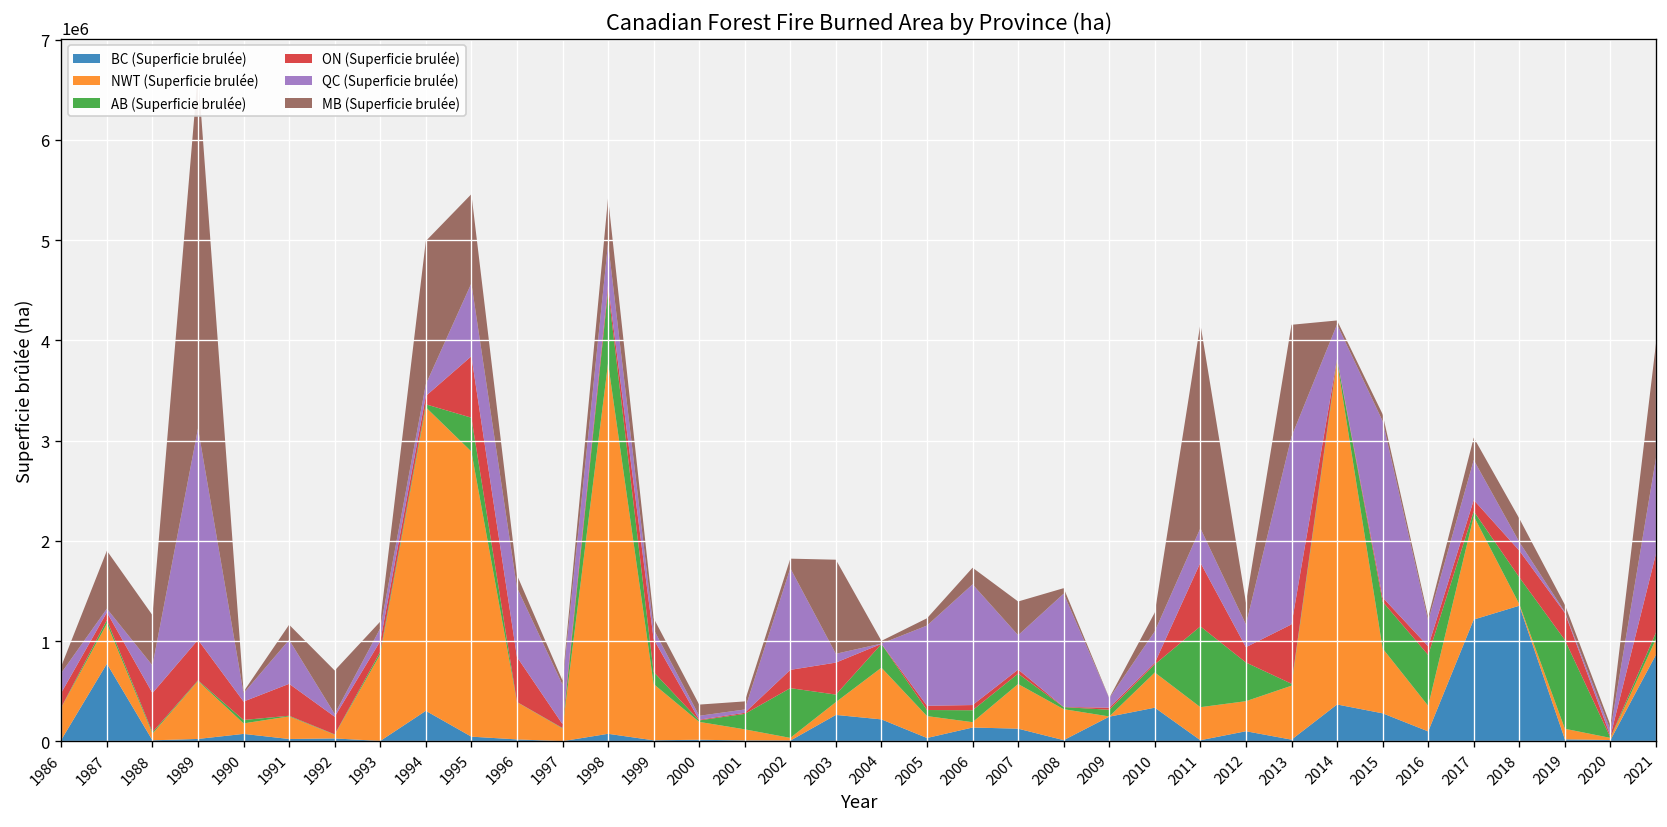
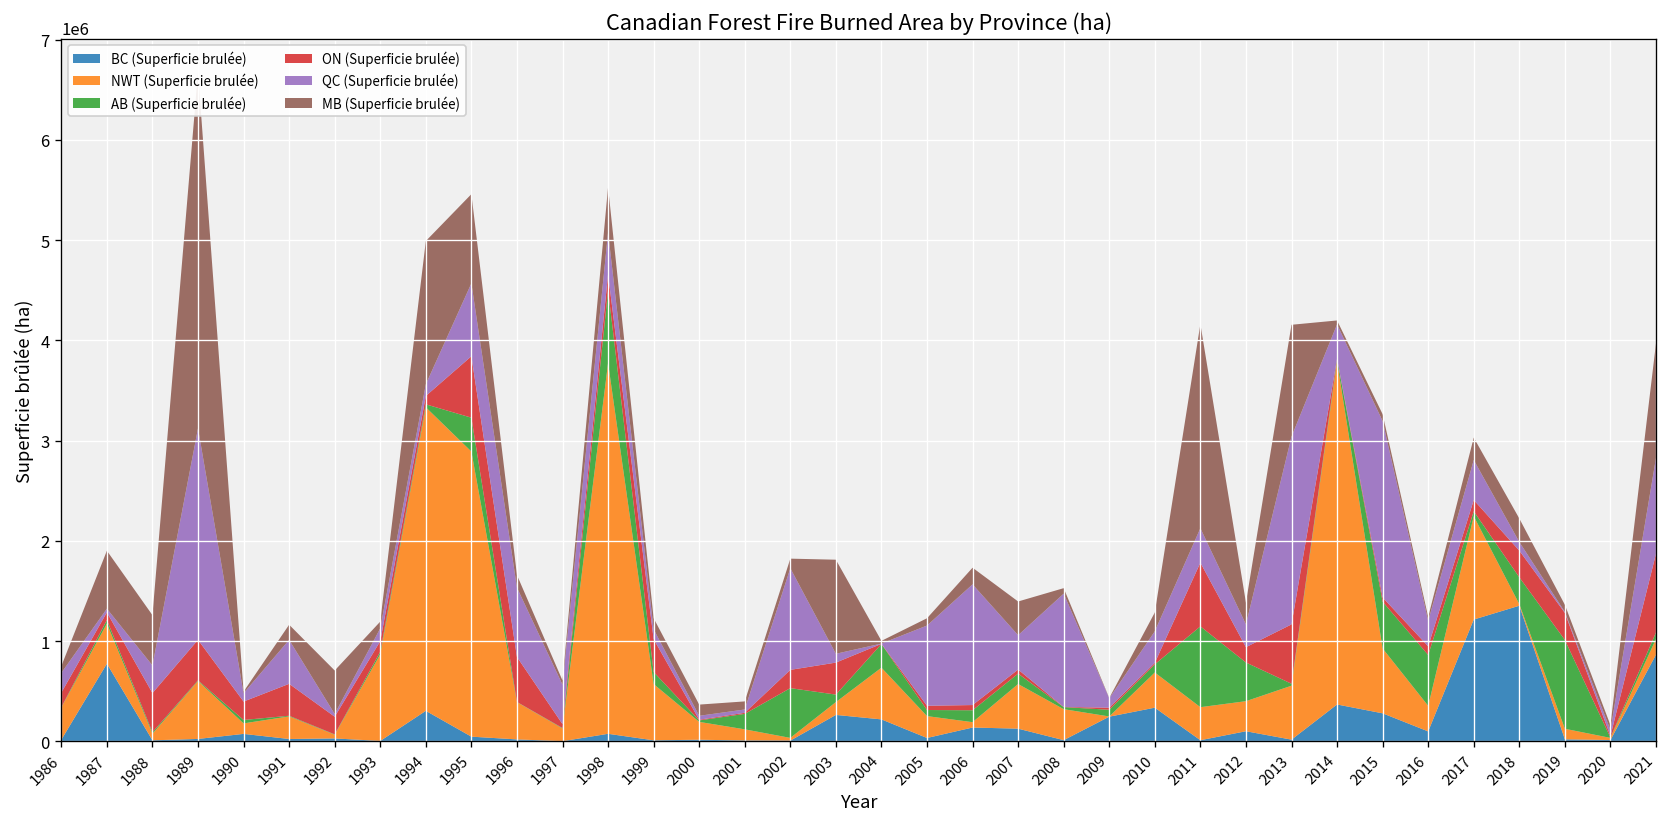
ON (Superficie brulée), 1998: 100000 -> 200000
